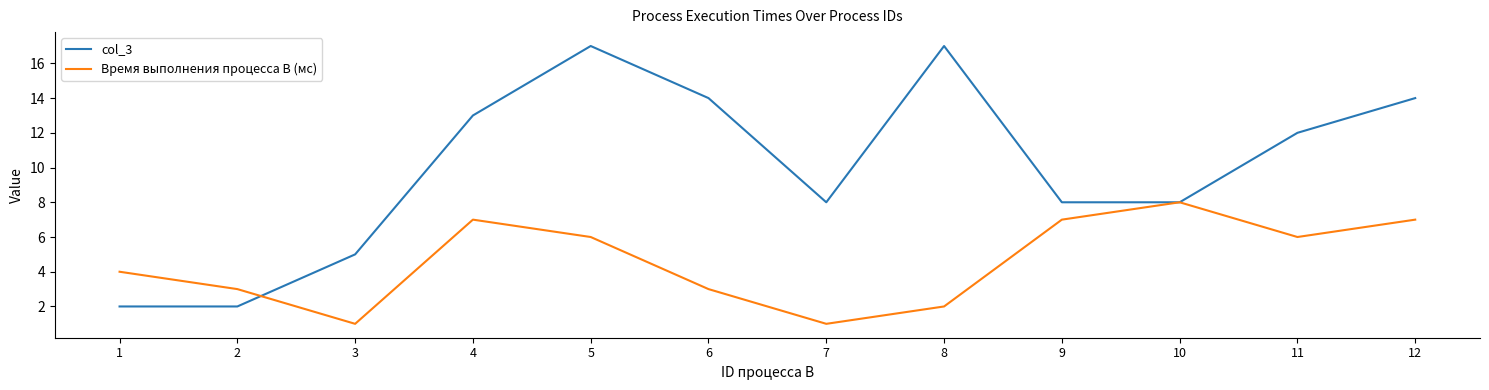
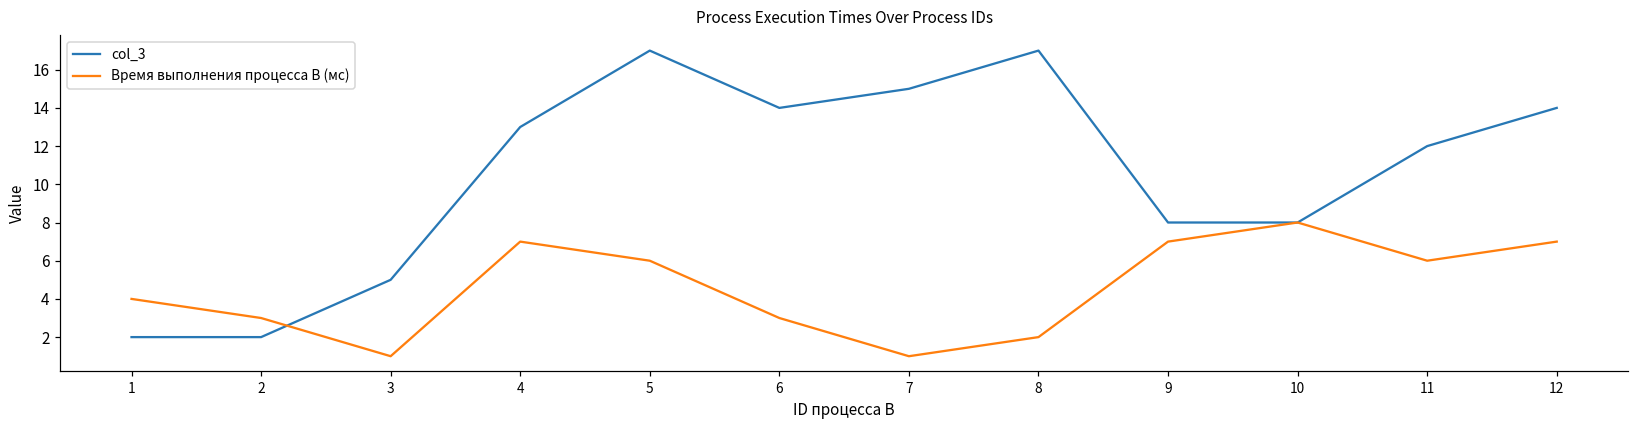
col_3, 7: 8 -> 15
